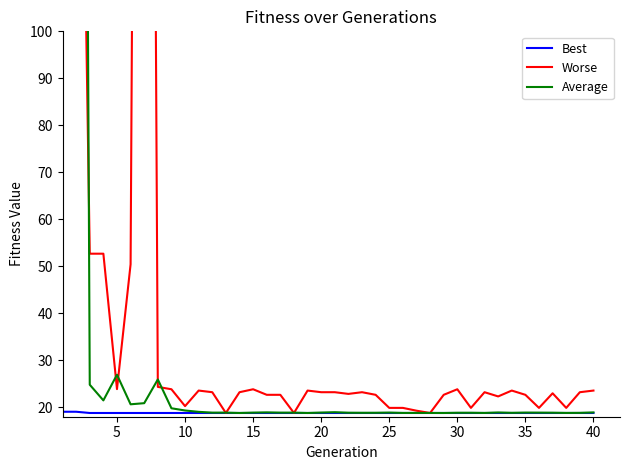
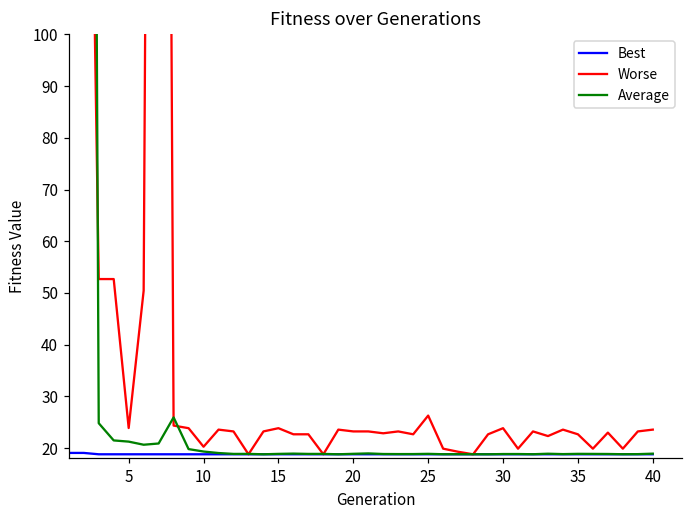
Average, 5: 27 -> 21
Worse, 25: 20 -> 26
